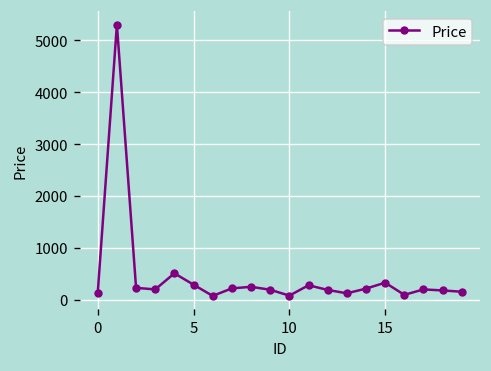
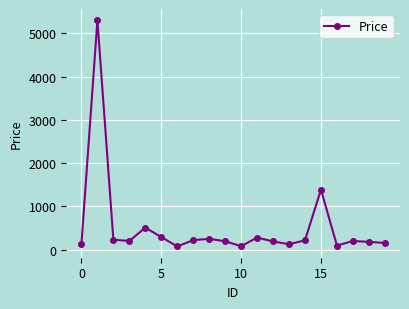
15: 300 -> 1400
